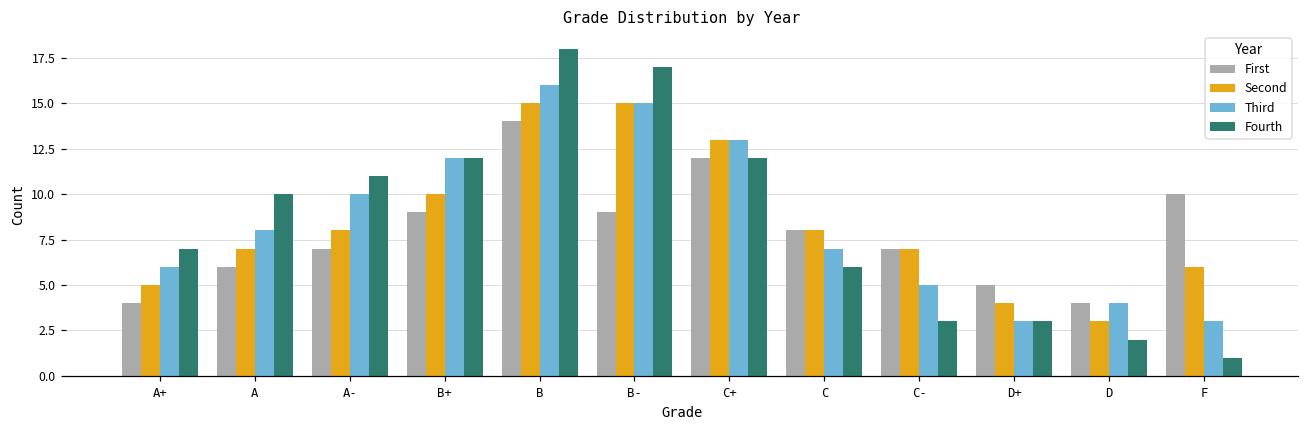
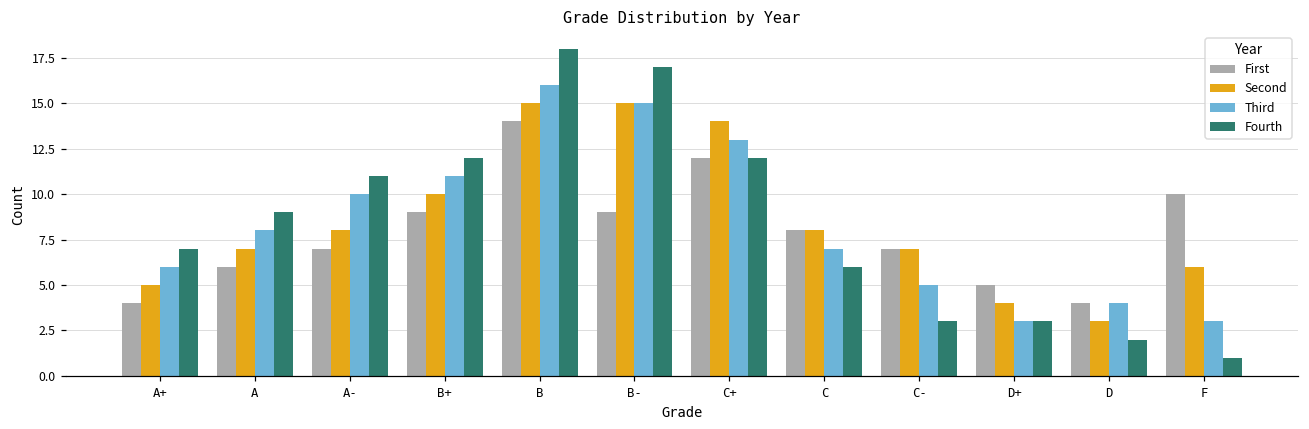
Fourth, A: 10 -> 9
Third, B+: 12 -> 11
Second, C+: 13 -> 14
